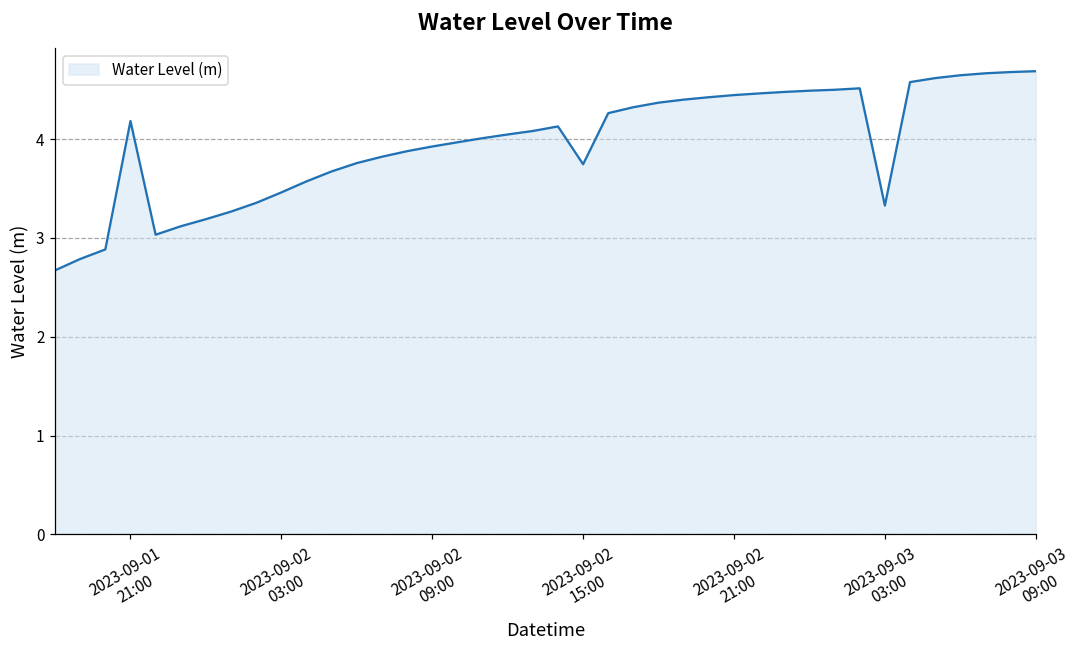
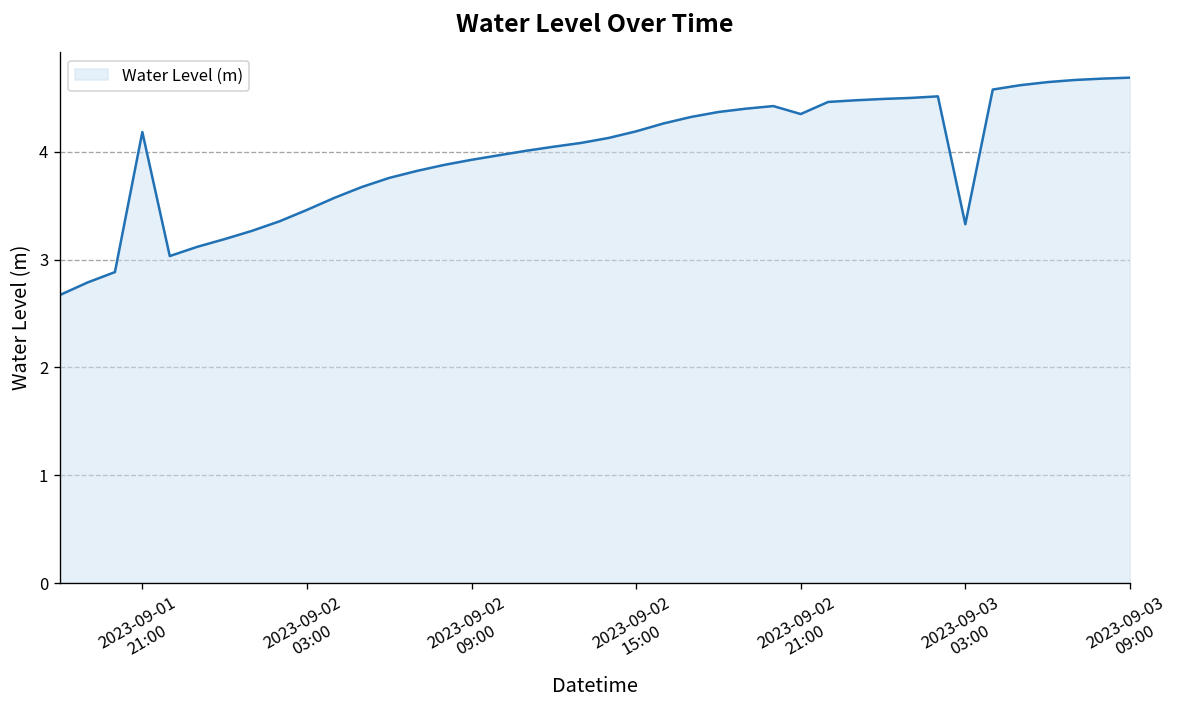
2023-09-02 15:00: 3.7 -> 4.2
2023-09-02 21:00: 4.45 -> 4.35
